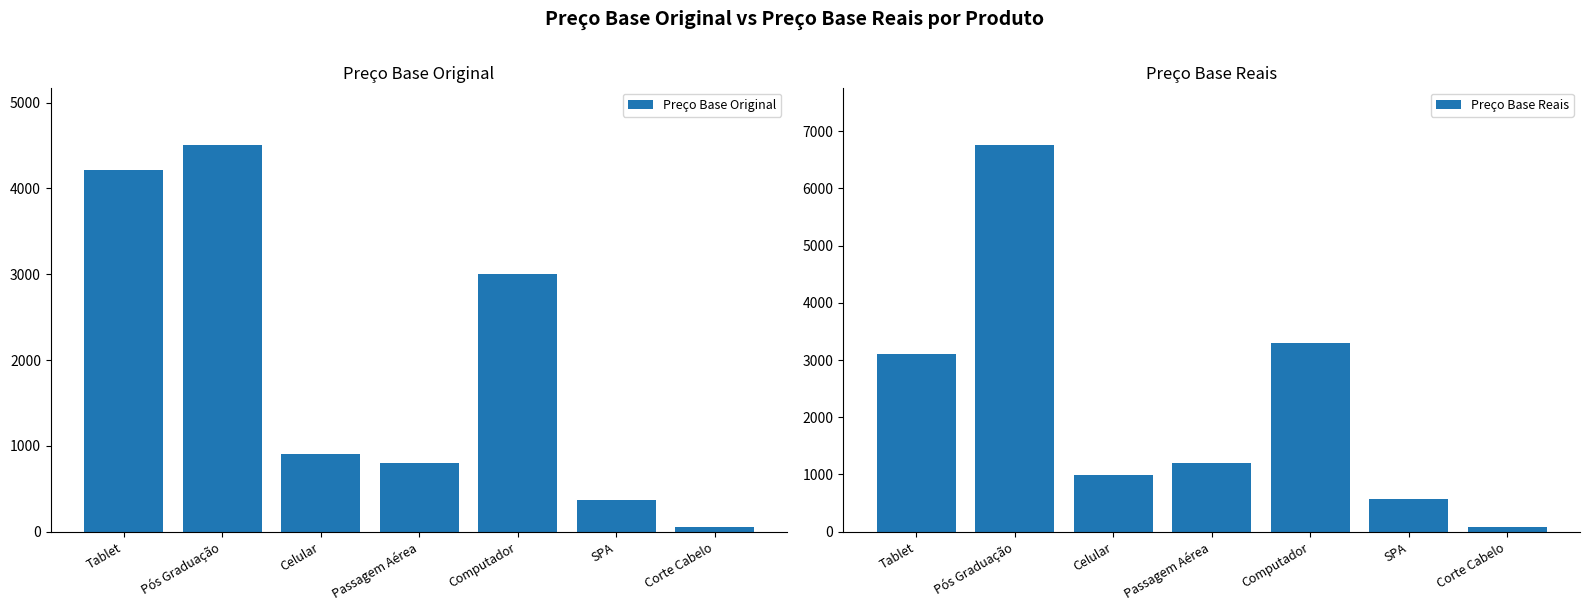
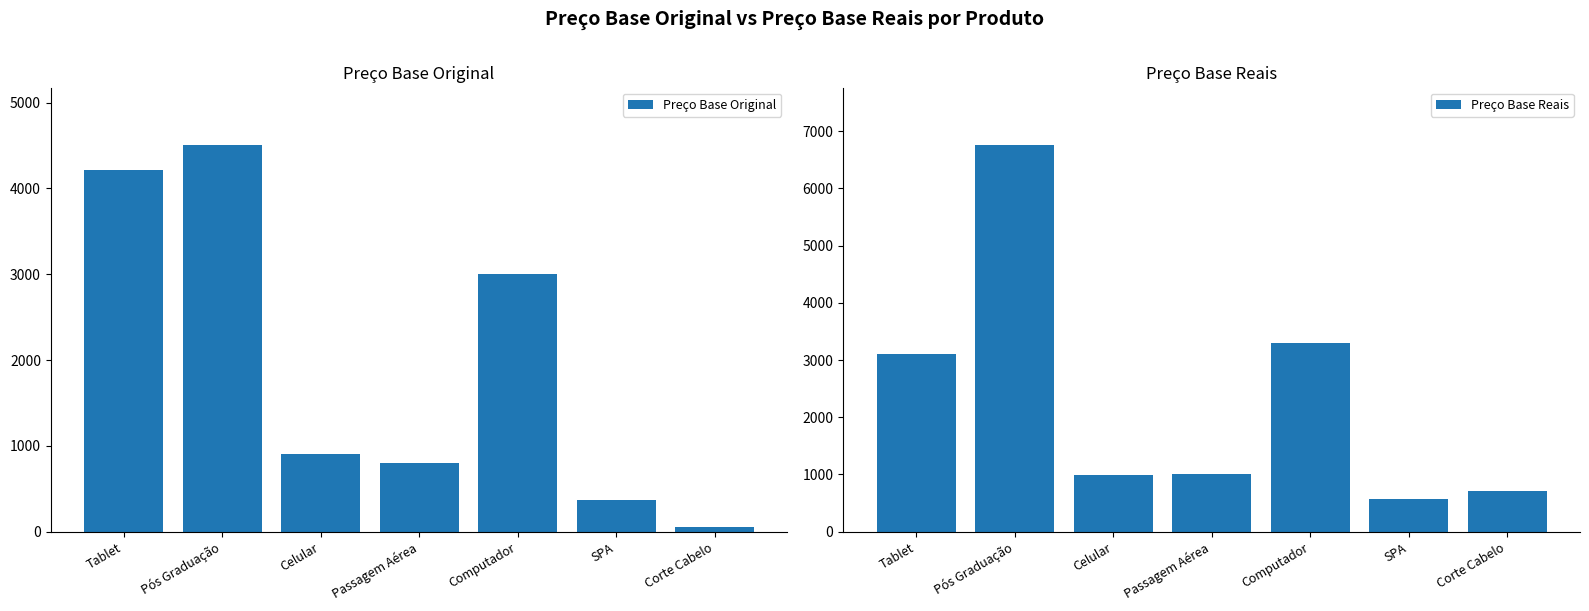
Preço Base Reais, Passagem Aérea: 1200 -> 1000
Preço Base Reais, Corte Cabelo: 100 -> 700
